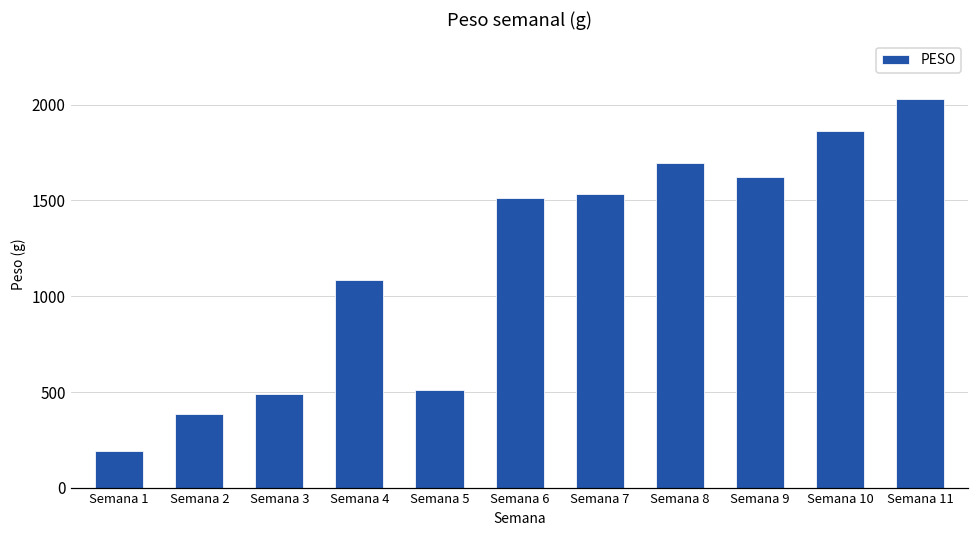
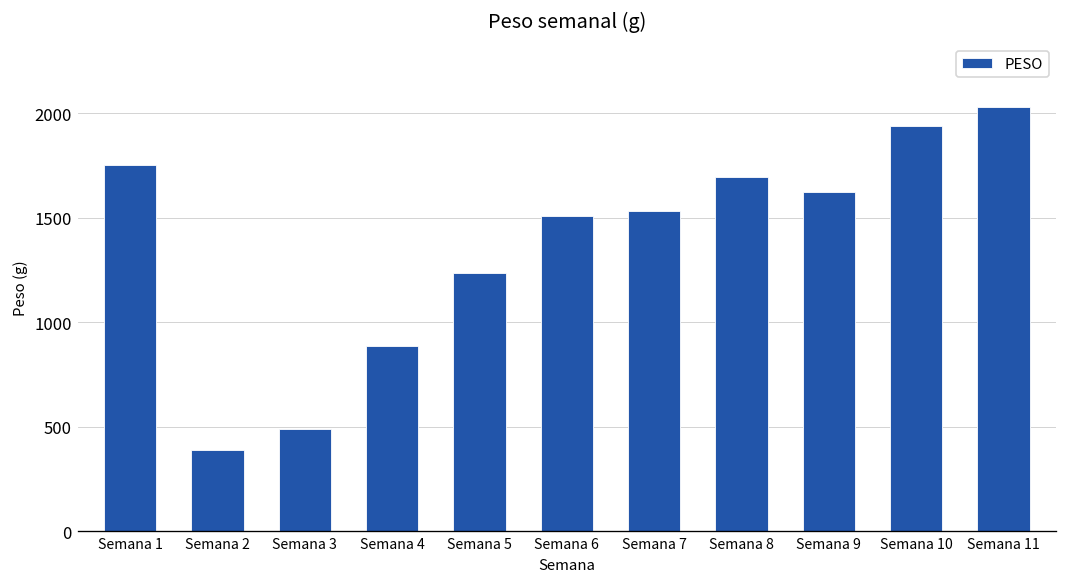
Semana 1: 190 -> 1750
Semana 4: 1080 -> 890
Semana 5: 510 -> 1240
Semana 10: 1860 -> 1940
